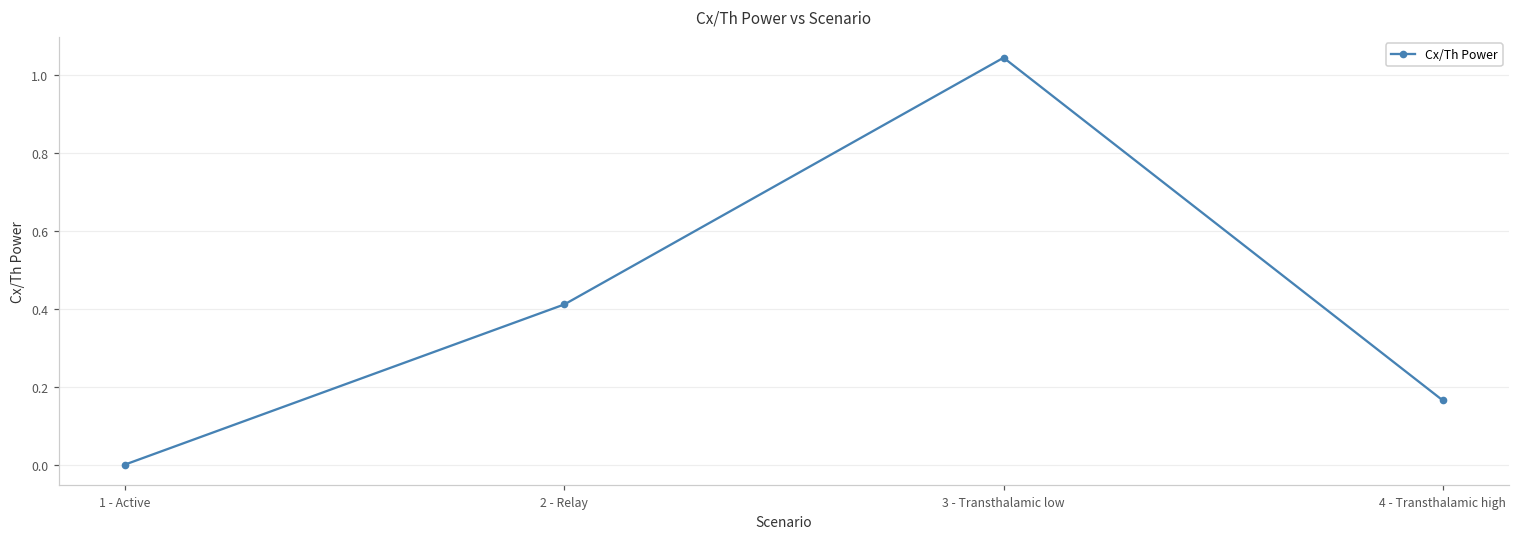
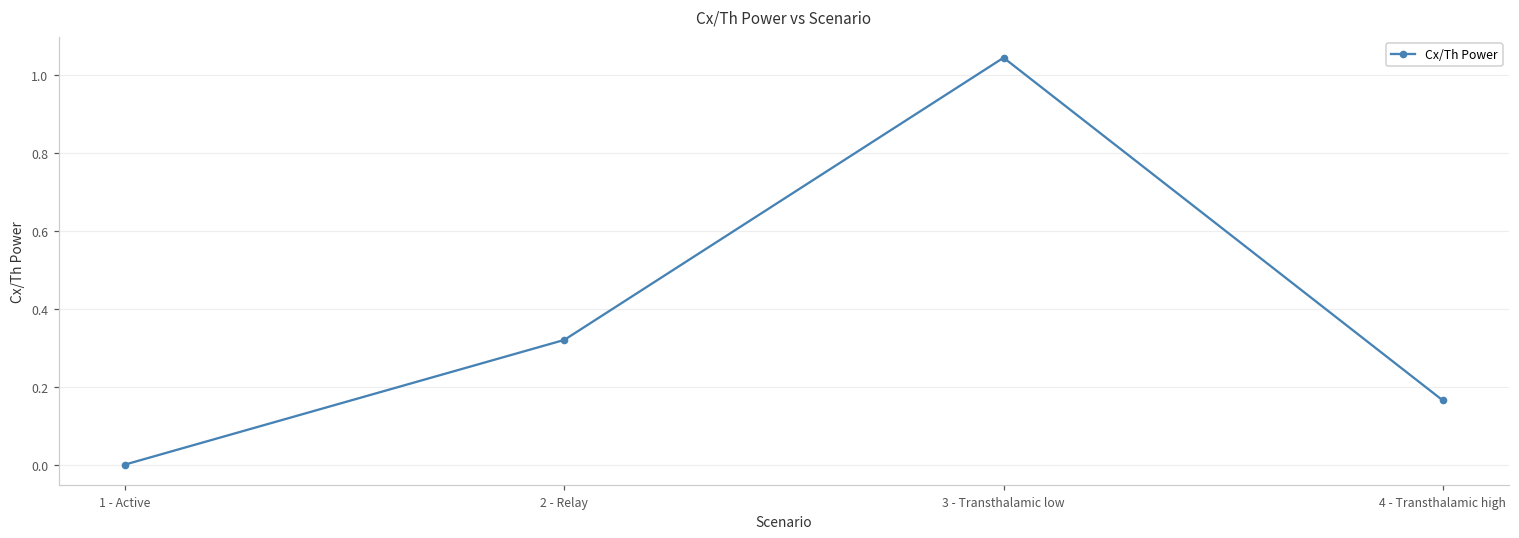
2 - Relay: 0.41 -> 0.32
